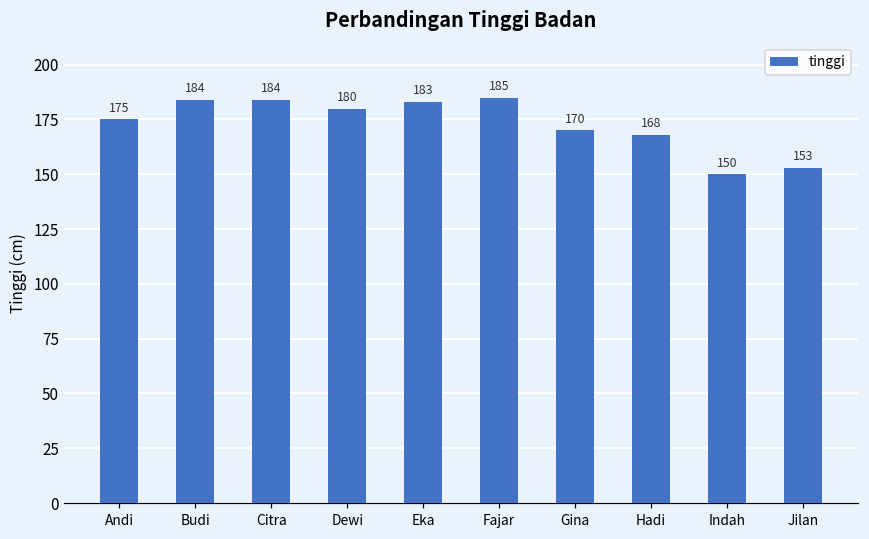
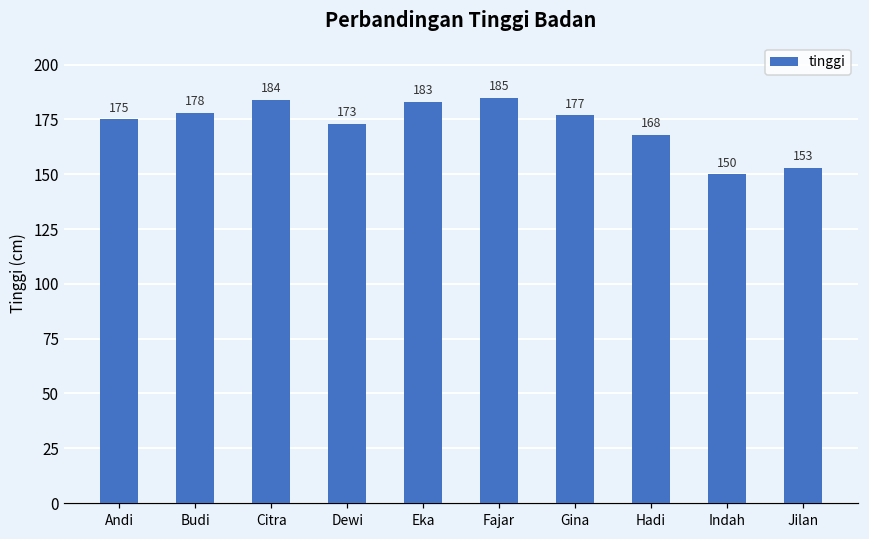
Budi: 184 -> 178
Dewi: 180 -> 173
Gina: 170 -> 177
